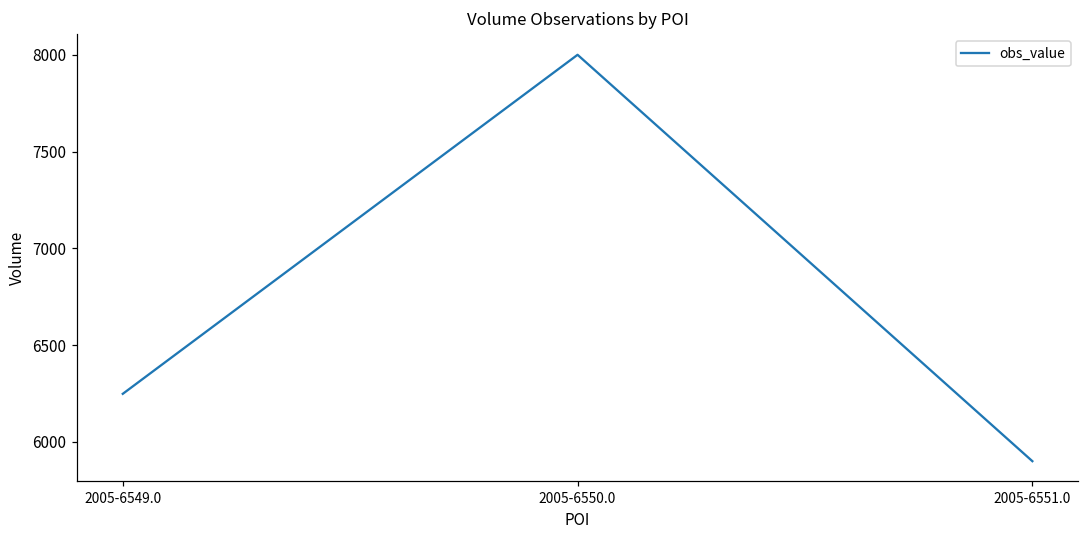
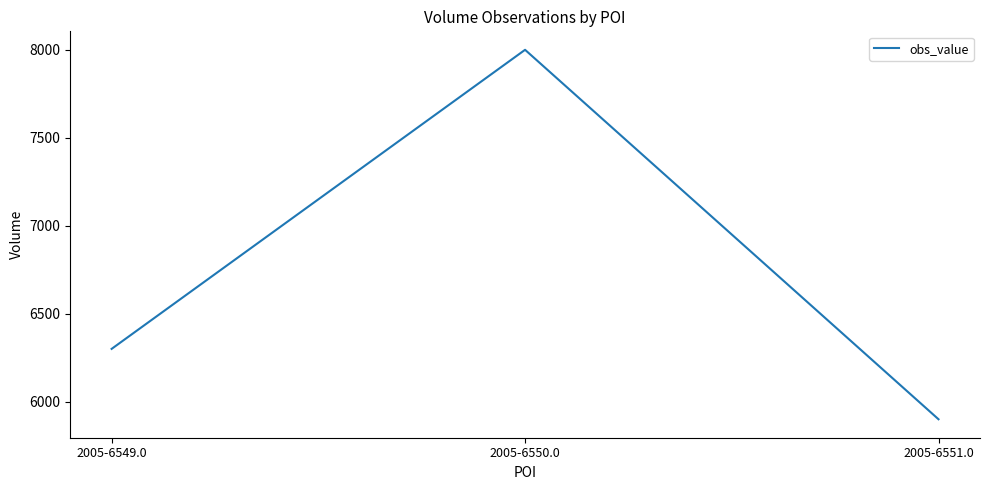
2005-6549.0: 6250 -> 6300
